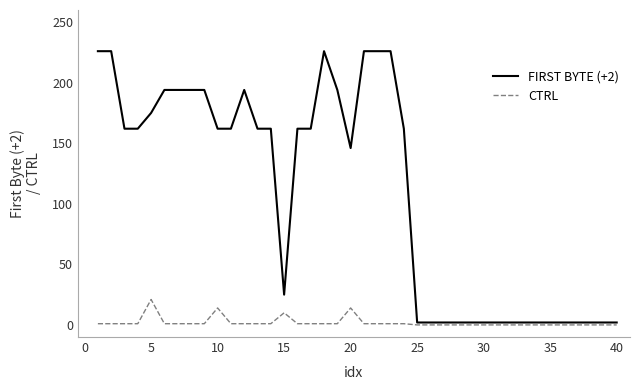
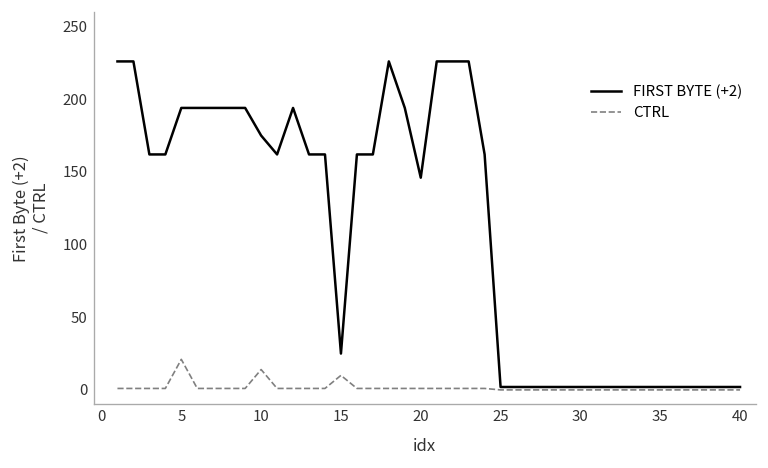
FIRST BYTE (+2), 5: 175 -> 194
FIRST BYTE (+2), 10: 162 -> 175
CTRL, 20: 14 -> 1
